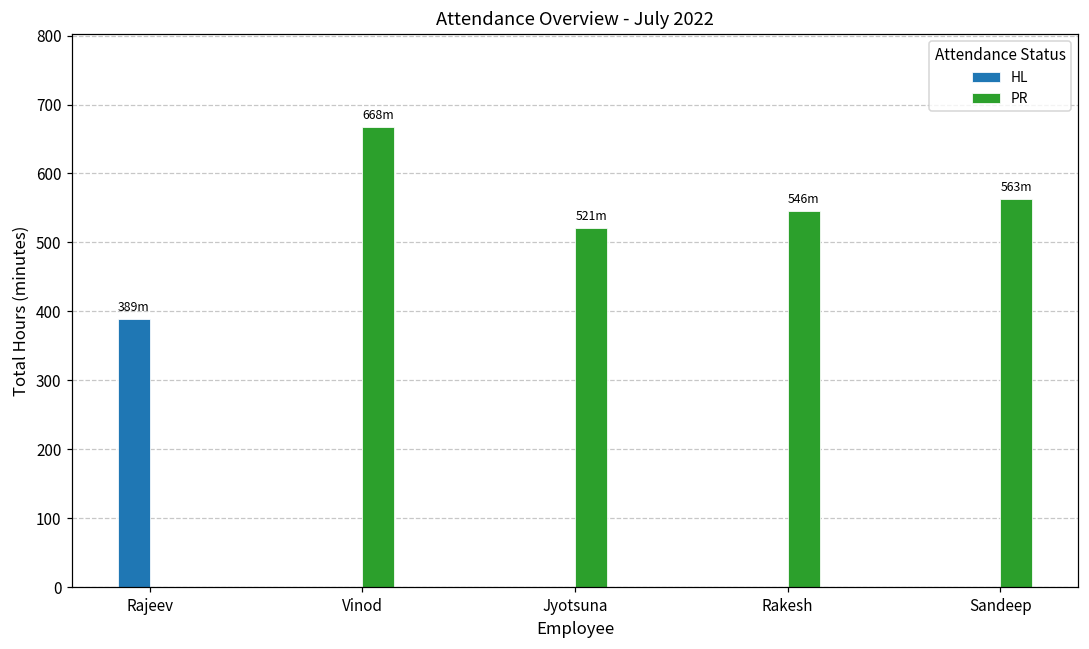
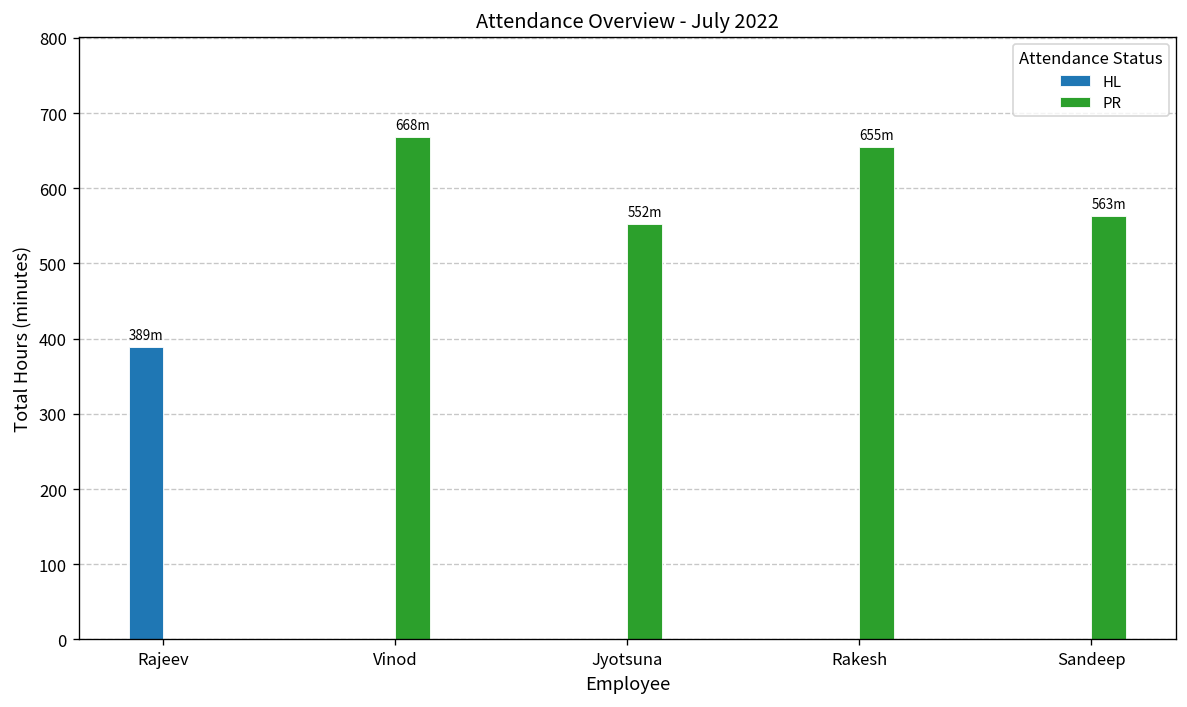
PR, Jyotsuna: 521m -> 552m
PR, Rakesh: 546m -> 655m
